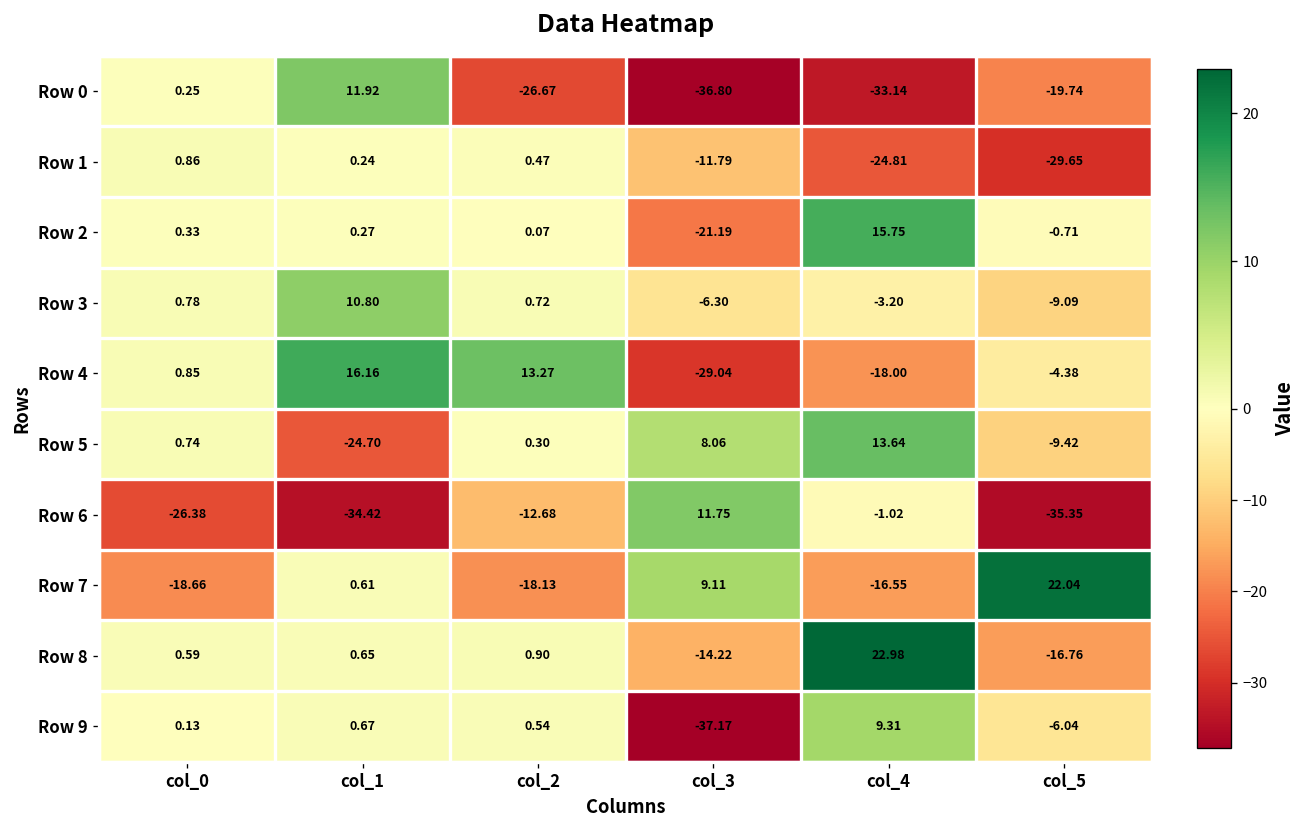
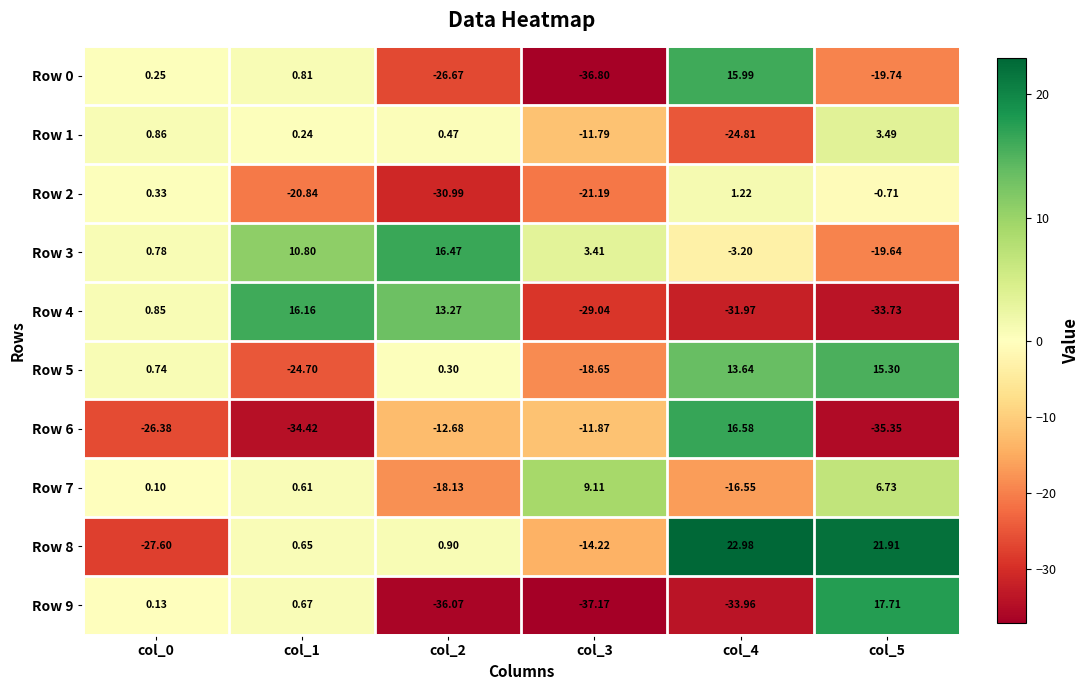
Row 0, col_1: 11.92 -> 0.81
Row 0, col_4: -33.14 -> 15.99
Row 1, col_5: -29.65 -> 3.49
Row 2, col_1: 0.27 -> -20.84
Row 2, col_2: 0.07 -> -30.99
Row 2, col_4: 15.75 -> 1.22
Row 3, col_2: 0.72 -> 16.47
Row 3, col_3: -6.30 -> 3.41
Row 3, col_5: -9.09 -> -19.64
Row 4, col_4: -18.00 -> -31.97
Row 4, col_5: -4.38 -> -33.73
Row 5, col_3: 8.06 -> -18.65
Row 5, col_5: -9.42 -> 15.30
Row 6, col_3: 11.75 -> -11.87
Row 6, col_4: -1.02 -> 16.58
Row 7, col_0: -18.66 -> 0.10
Row 7, col_5: 22.04 -> 6.73
Row 8, col_0: 0.59 -> -27.60
Row 8, col_5: -16.76 -> 21.91
Row 9, col_2: 0.54 -> -36.07
Row 9, col_4: 9.31 -> -33.96
Row 9, col_5: -6.04 -> 17.71
